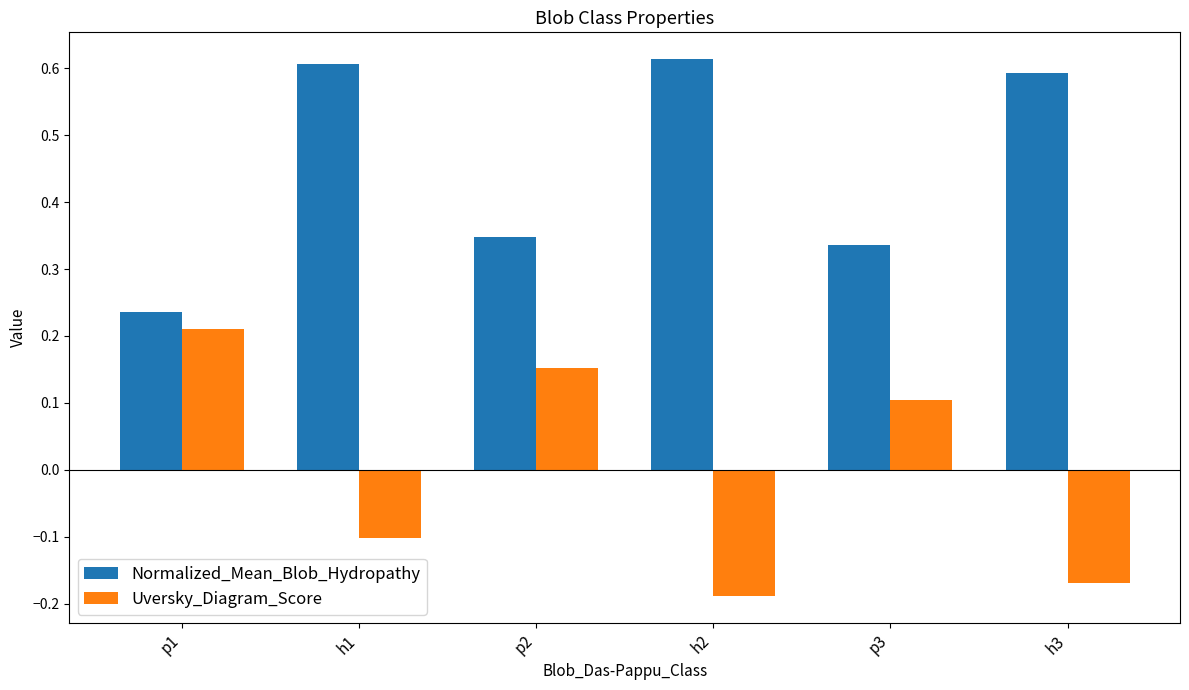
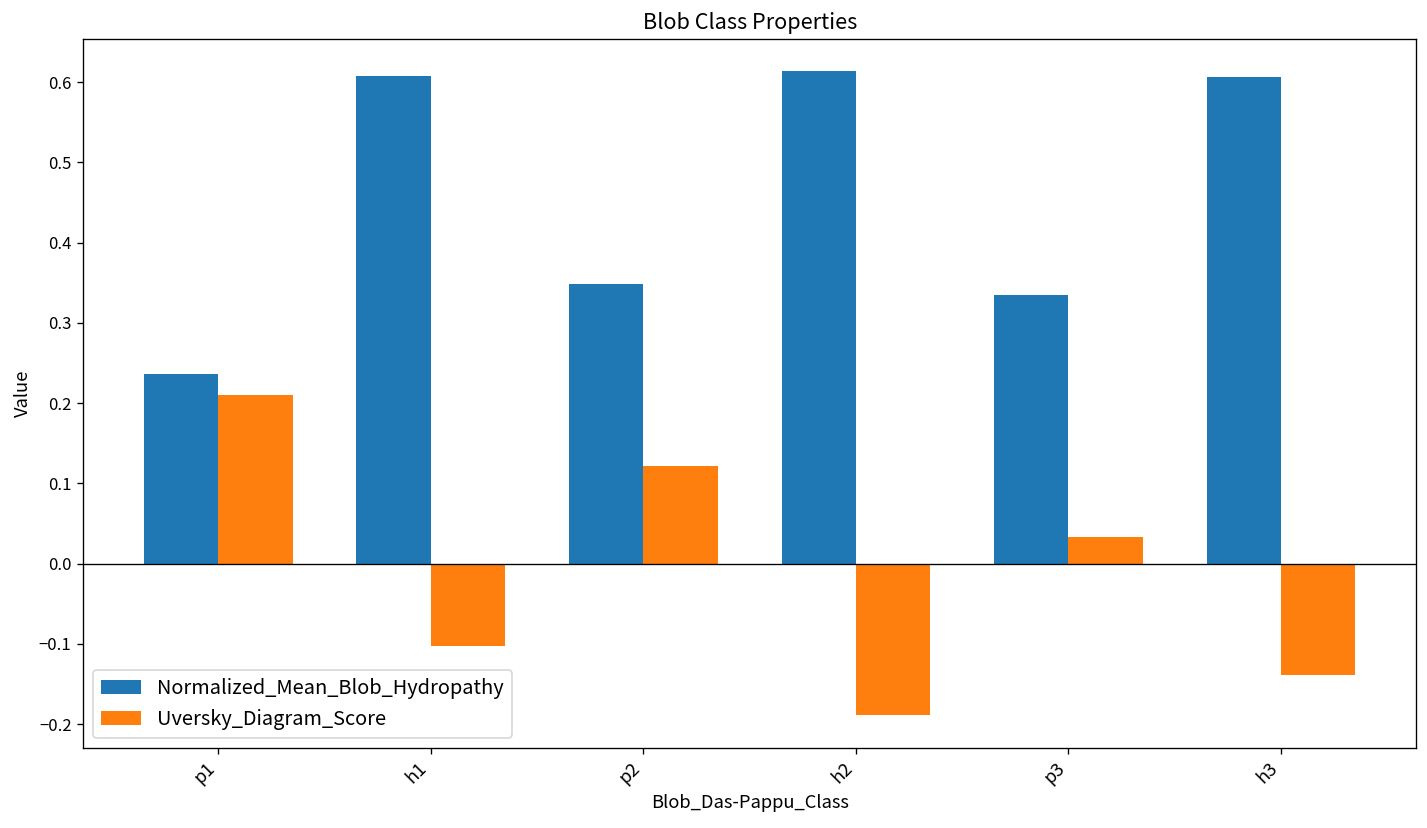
Uversky_Diagram_Score, p2: 0.15 -> 0.12
Uversky_Diagram_Score, p3: 0.10 -> 0.03
Normalized_Mean_Blob_Hydropathy, h3: 0.59 -> 0.61
Uversky_Diagram_Score, h3: -0.17 -> -0.14
